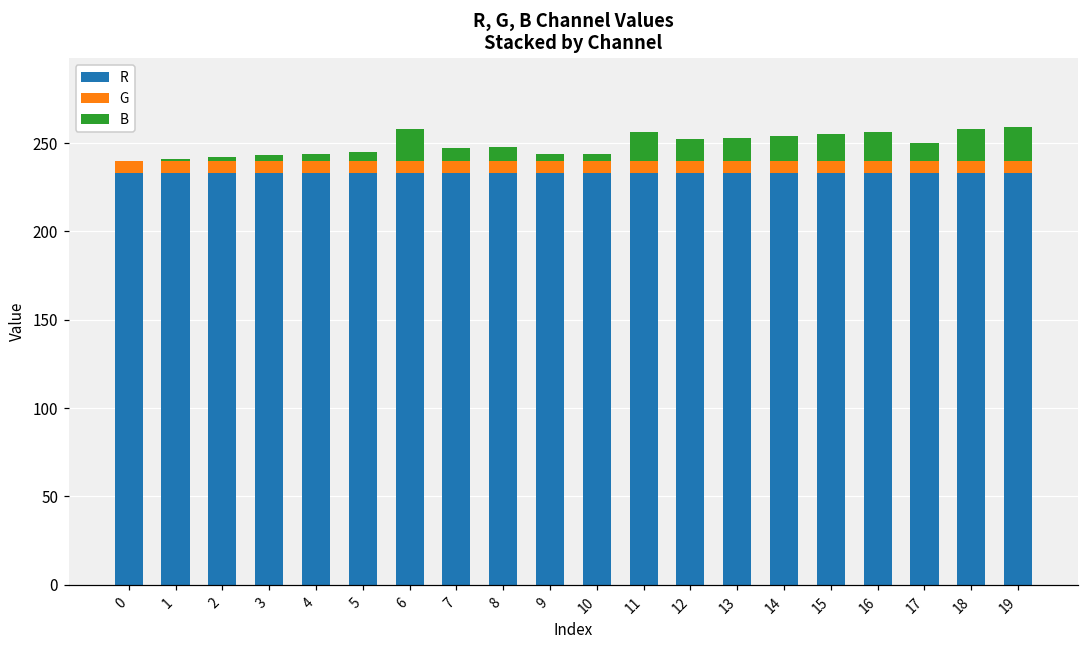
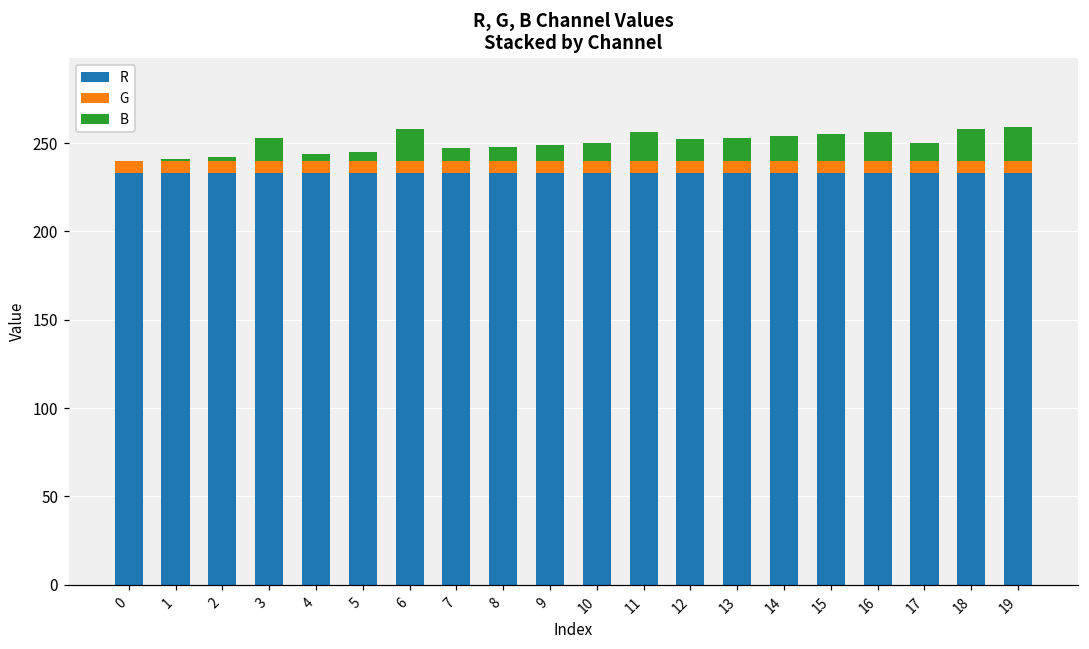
B, 3: 3 -> 13
B, 9: 4 -> 9
B, 10: 4 -> 10
